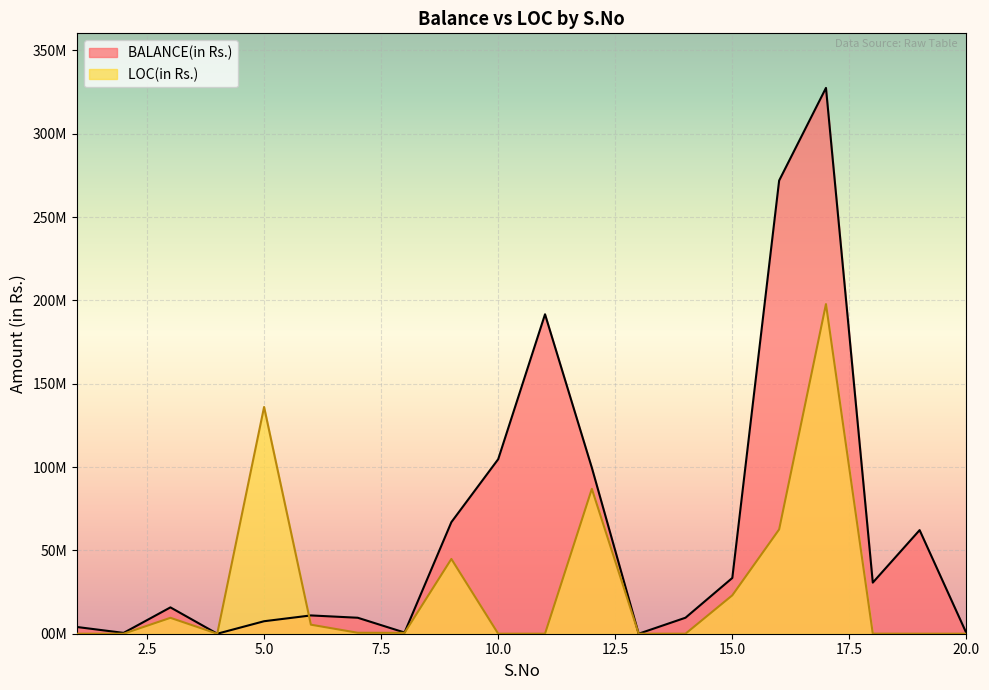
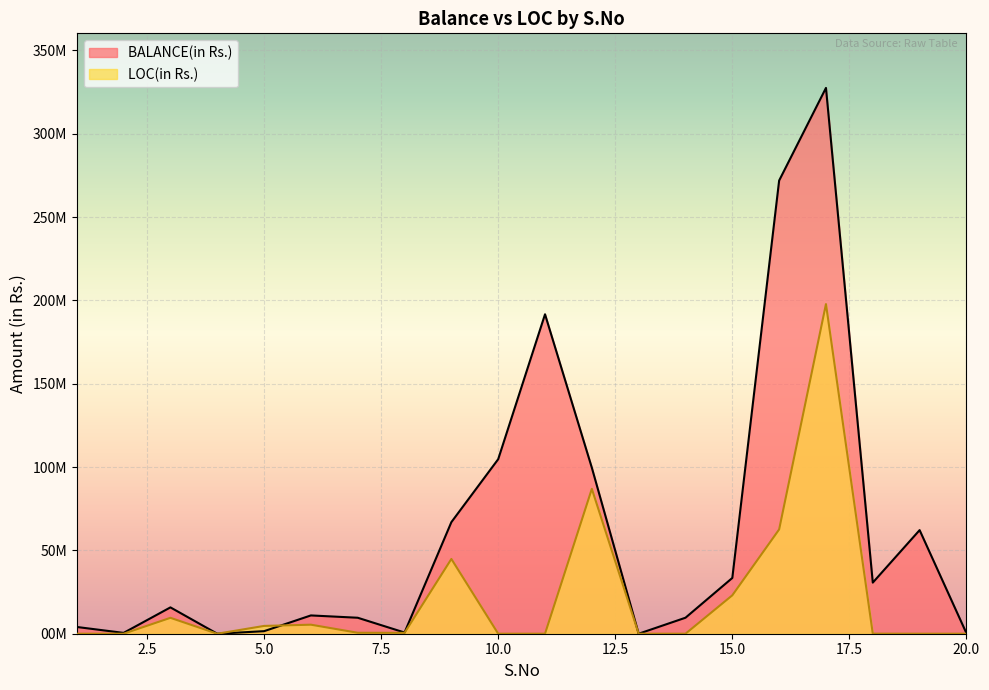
BALANCE(in Rs.), 5.0: 7000000 -> 2000000
LOC(in Rs.), 5.0: 136000000 -> 5000000
